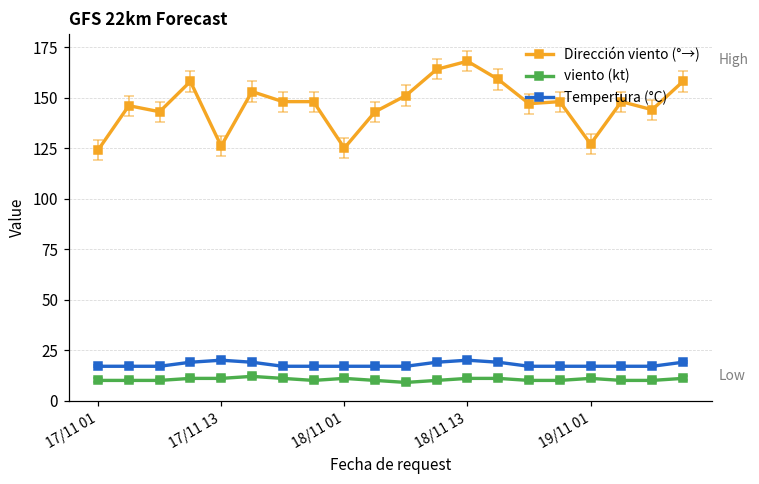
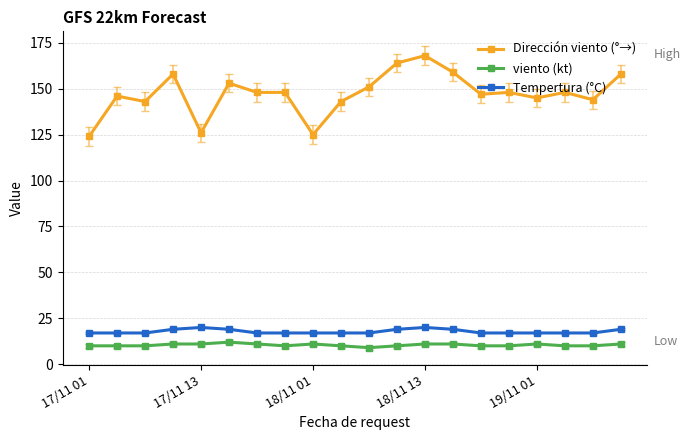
Dirección viento (°→), 19/11 01: 127 -> 145
